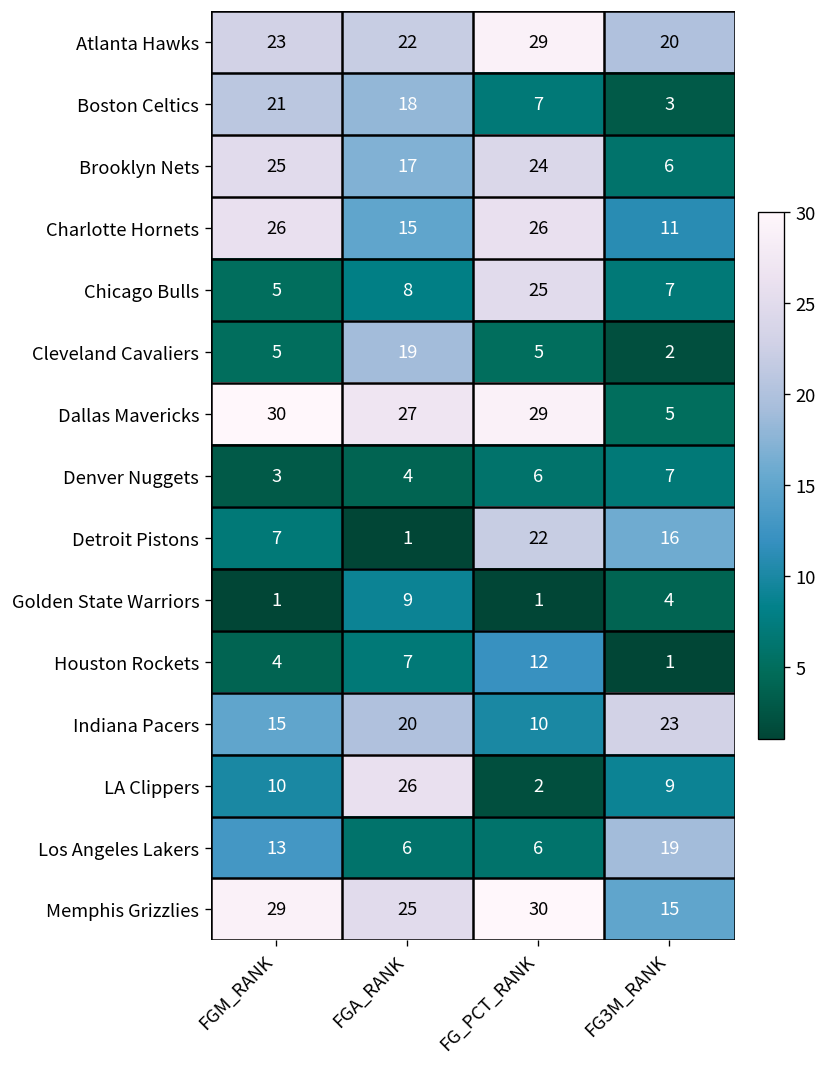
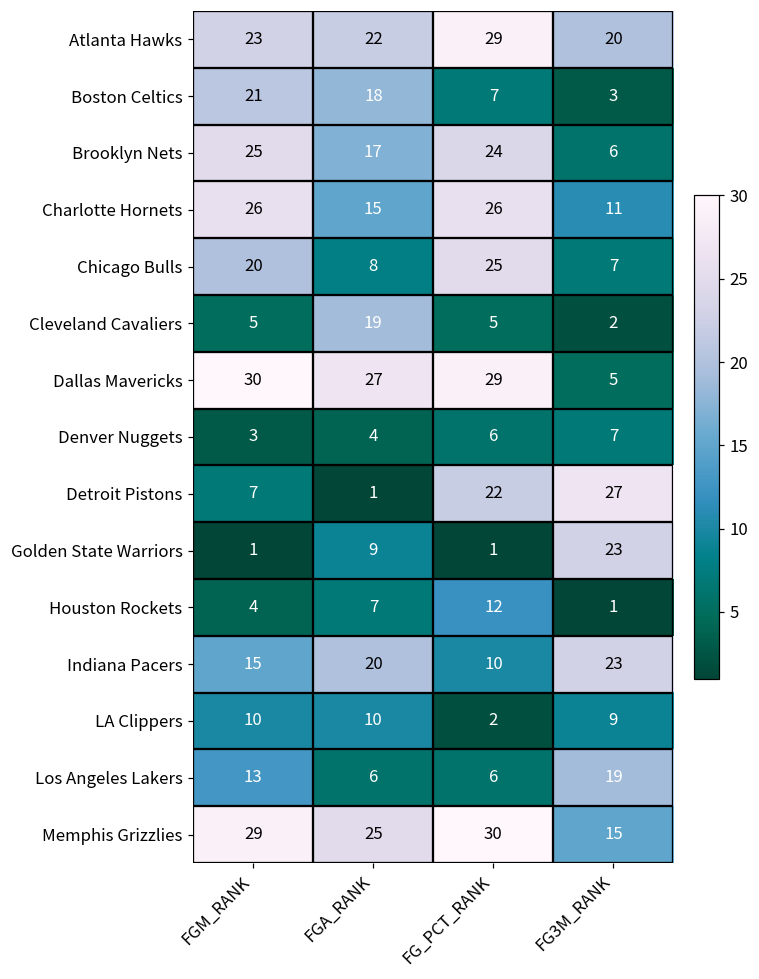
Chicago Bulls, FGM_RANK: 5 -> 20
Detroit Pistons, FG3M_RANK: 16 -> 27
Golden State Warriors, FG3M_RANK: 4 -> 23
LA Clippers, FGA_RANK: 26 -> 10
